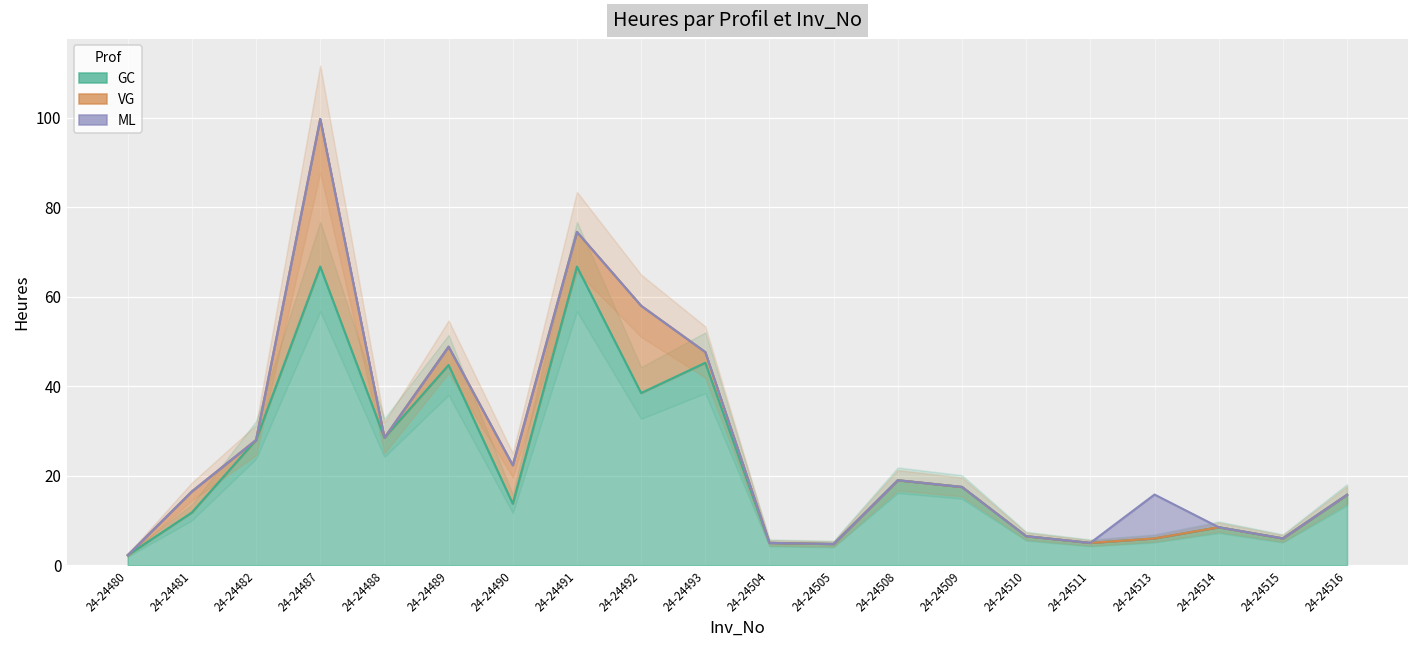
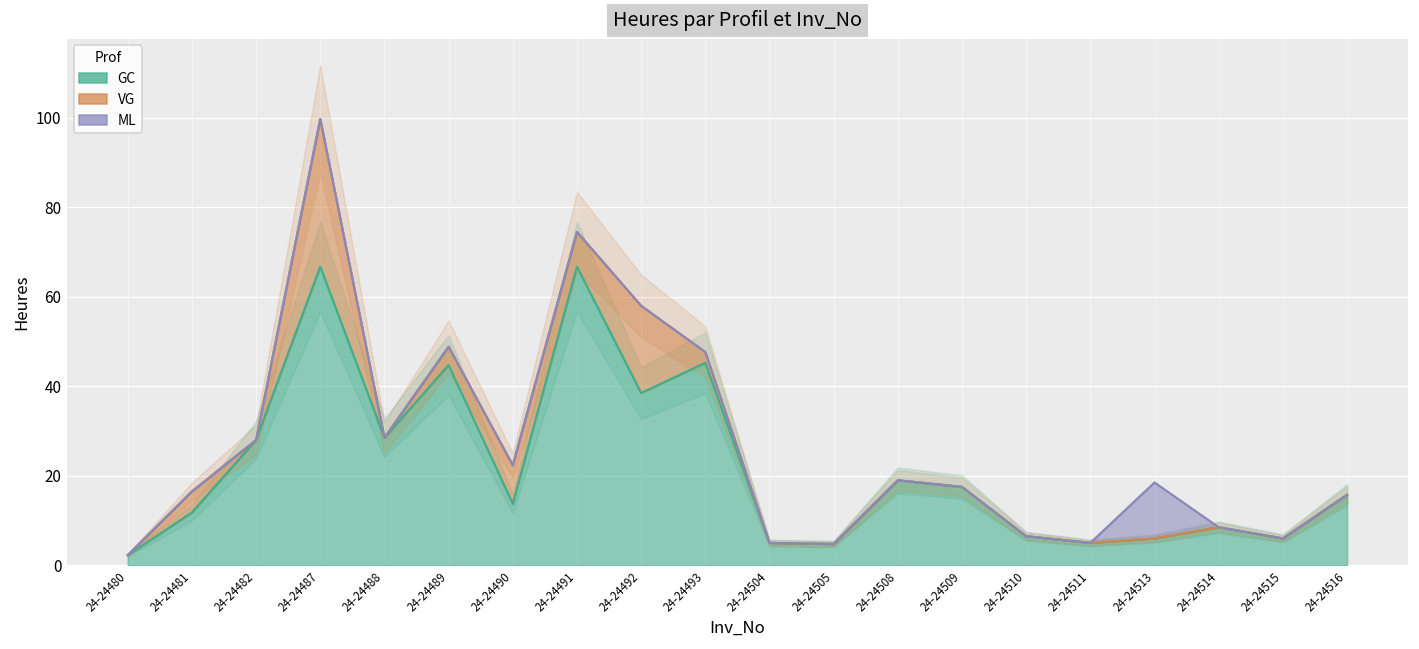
ML, 24-24513: 10 -> 13
